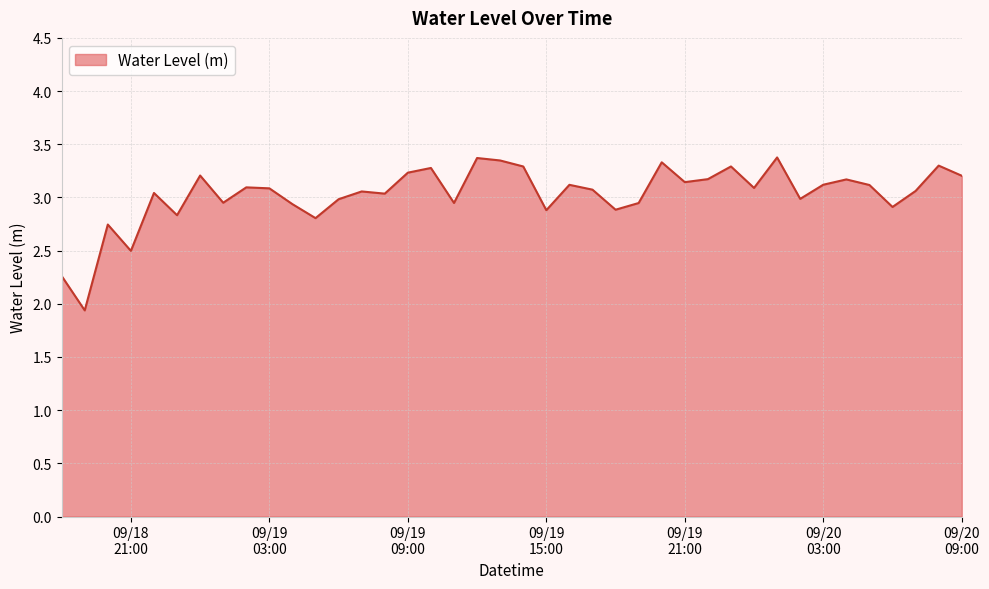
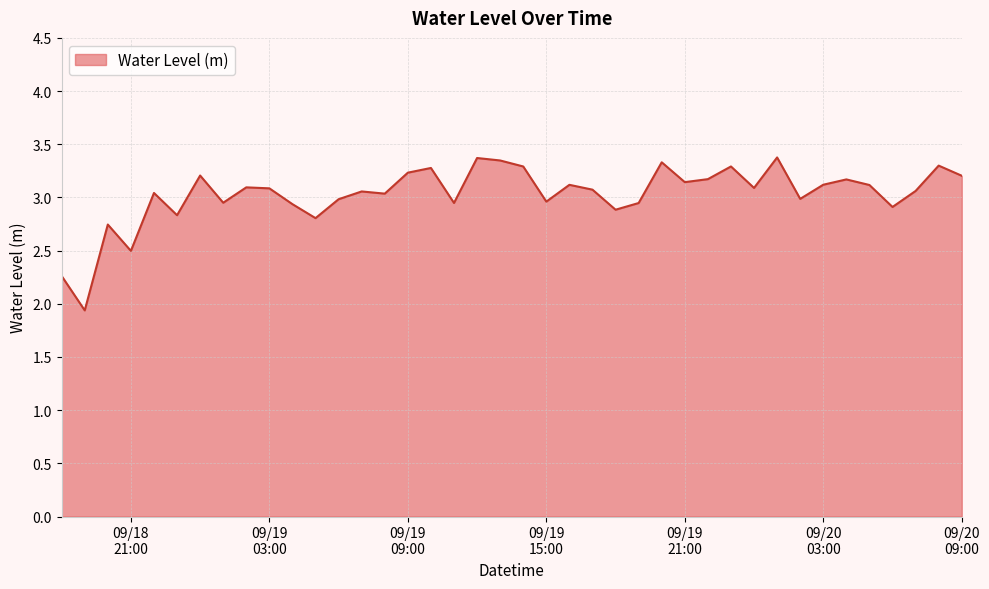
09/19 15:00: 2.88 -> 2.96
